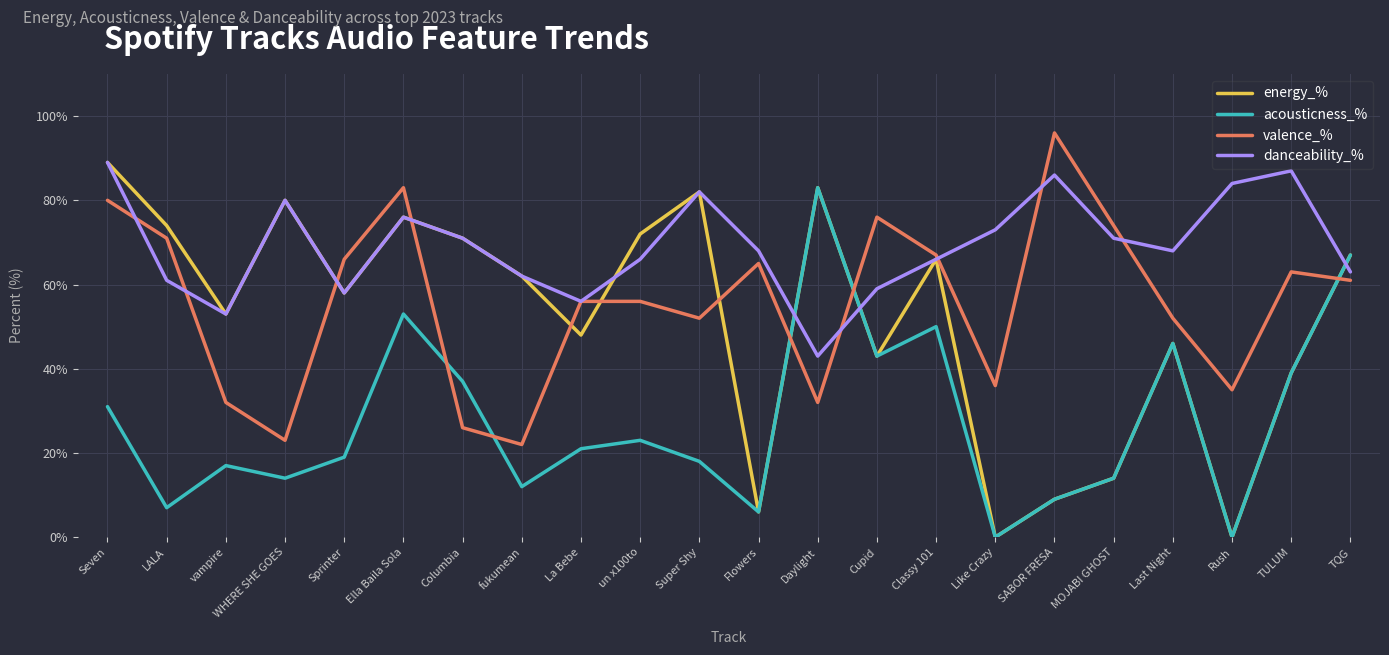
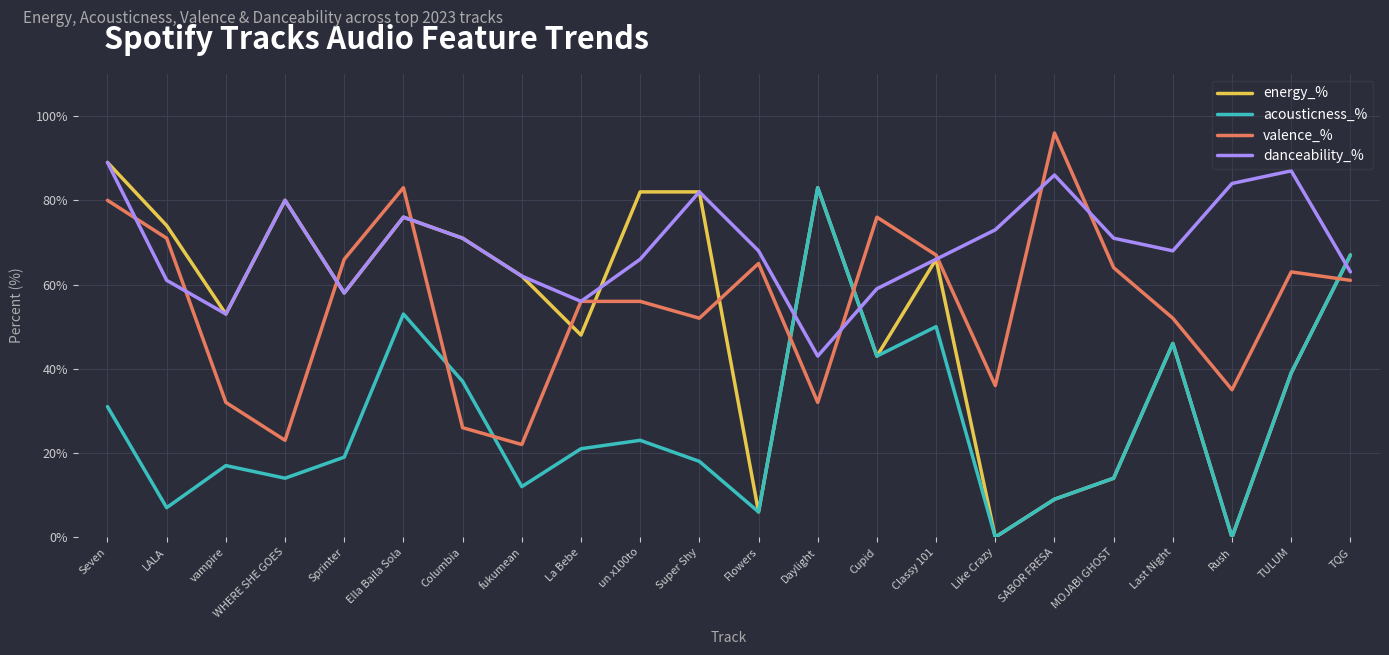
energy_%, un x100to: 72% -> 82%
valence_%, MOJABI GHOST: 74% -> 64%
